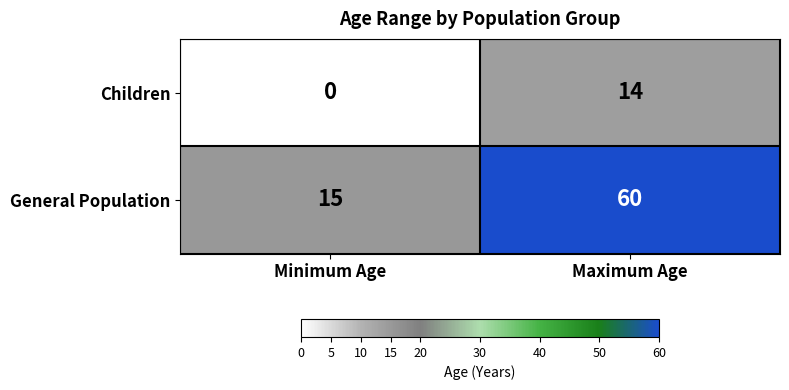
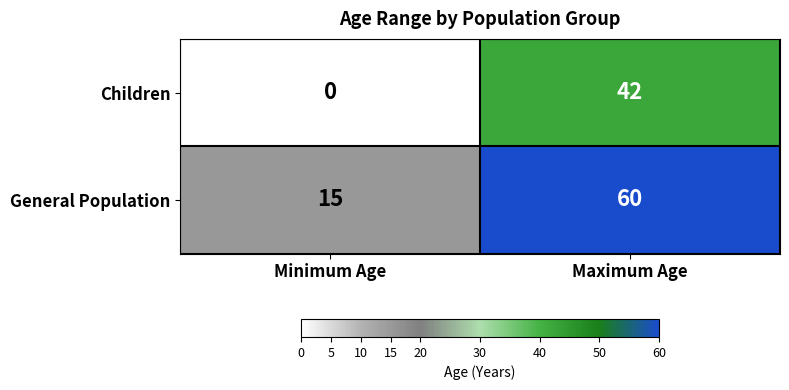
Children, Maximum Age: 14 -> 42
